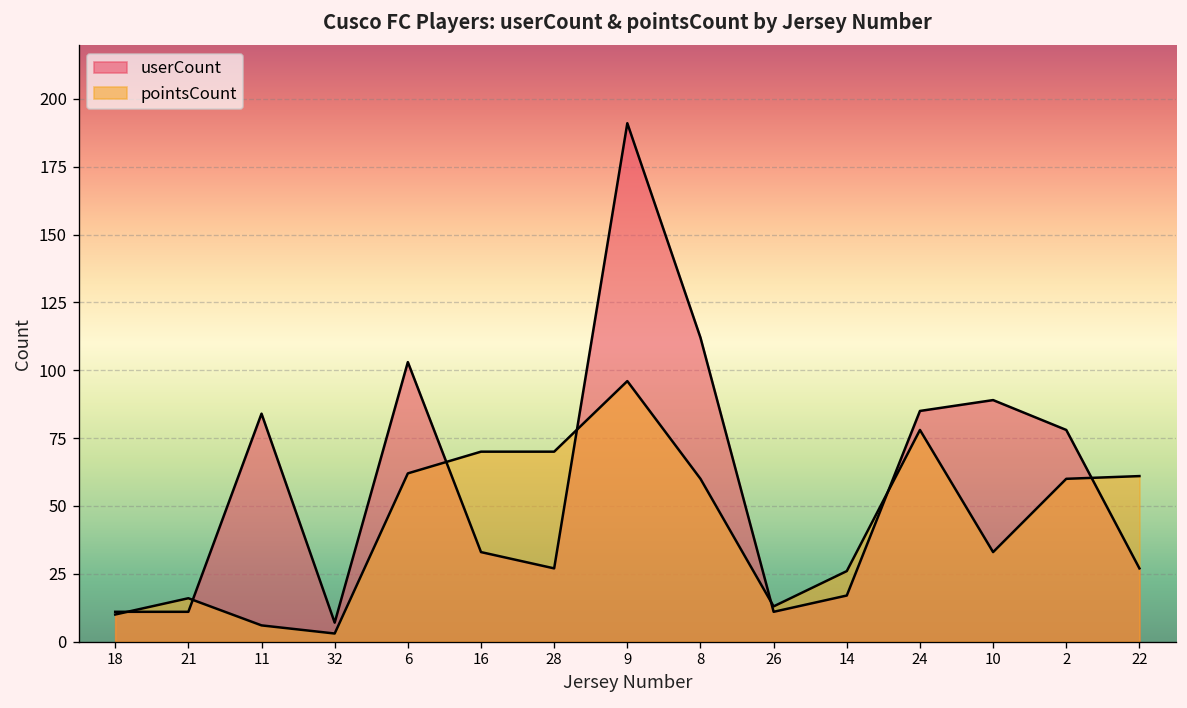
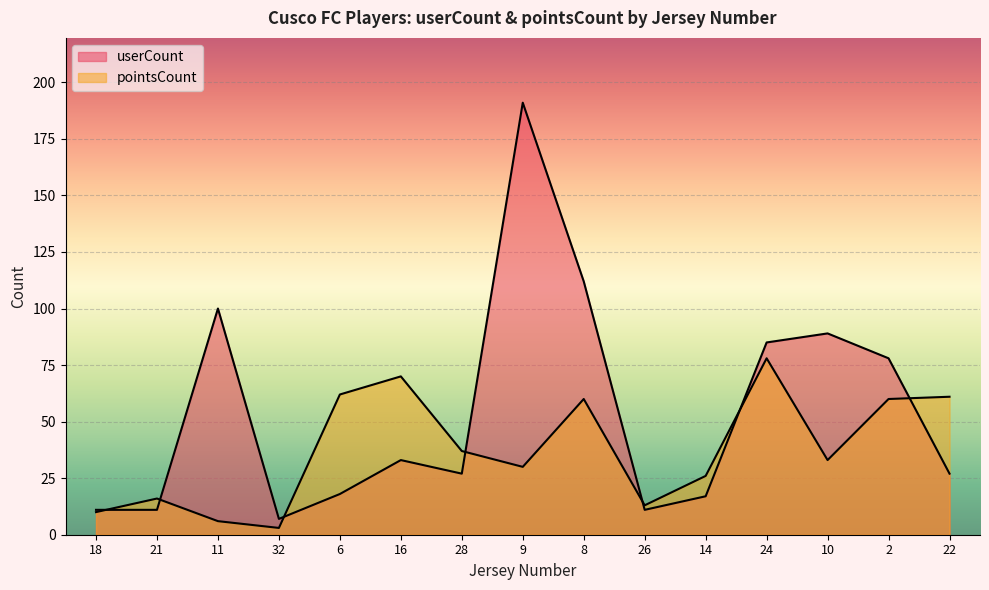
userCount, 11: 84 -> 100
userCount, 6: 103 -> 18
pointsCount, 28: 70 -> 37
pointsCount, 9: 96 -> 30
